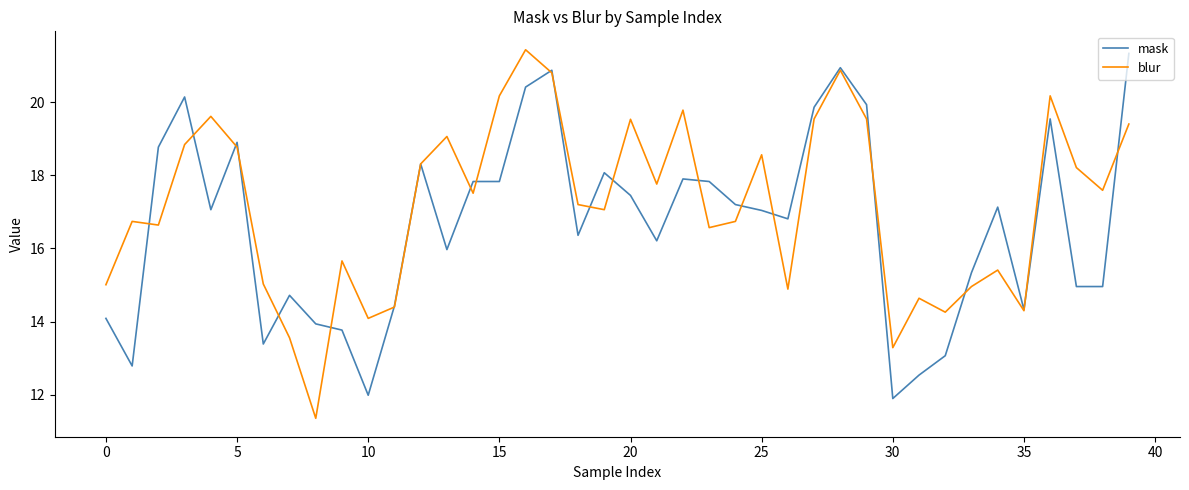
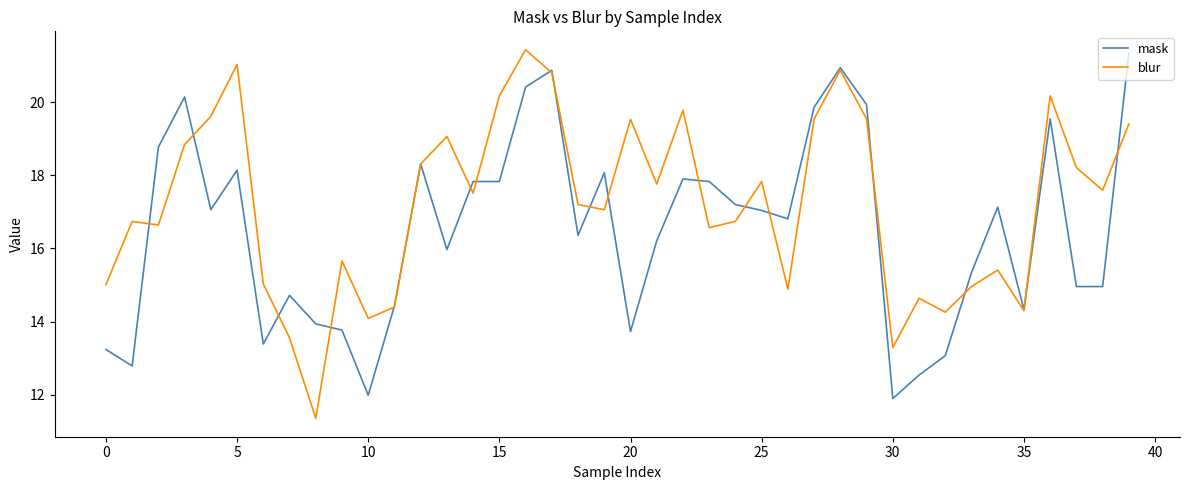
mask, 0: 14.1 -> 13.2
mask, 5: 18.9 -> 18.1
blur, 5: 18.8 -> 21.0
mask, 20: 17.5 -> 13.7
blur, 25: 18.6 -> 17.8
